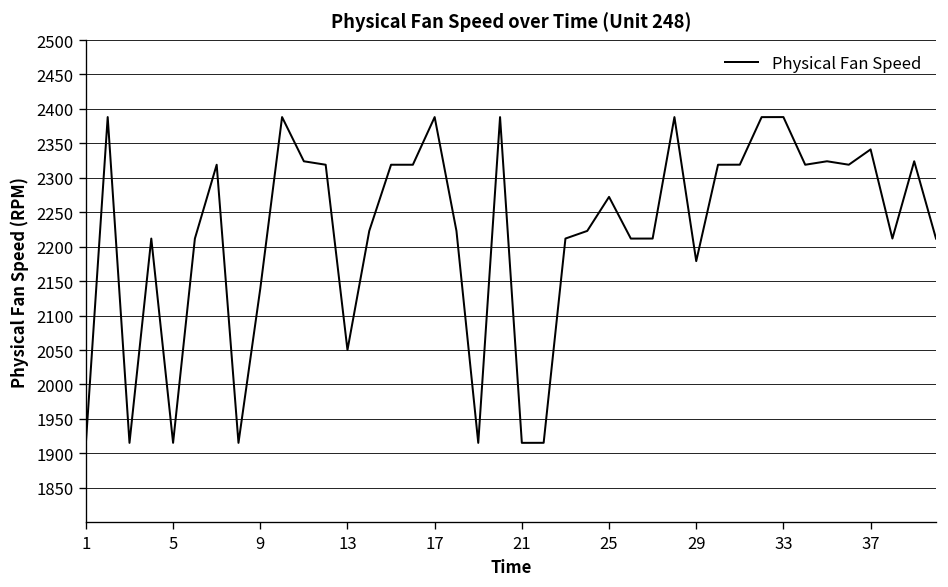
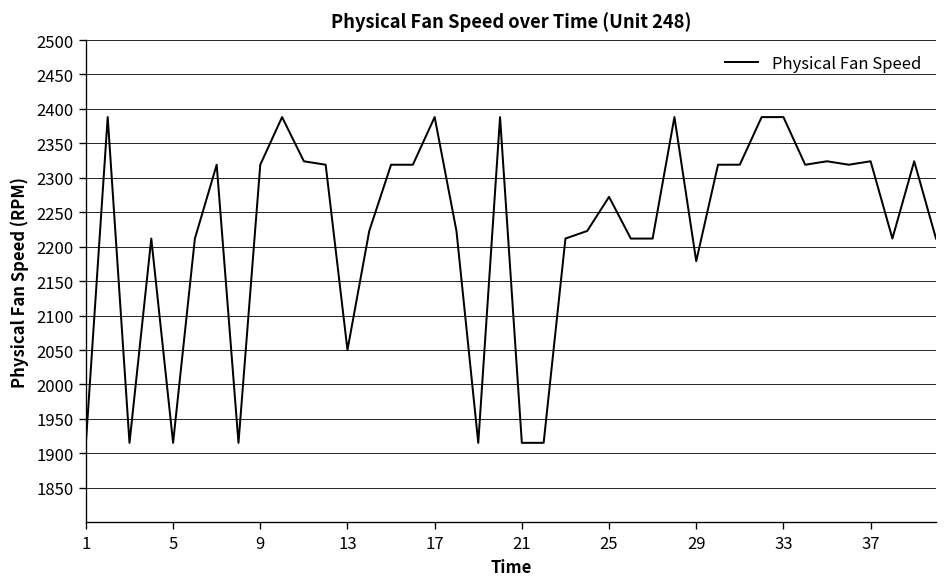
9: 2140 -> 2320
37: 2340 -> 2320
